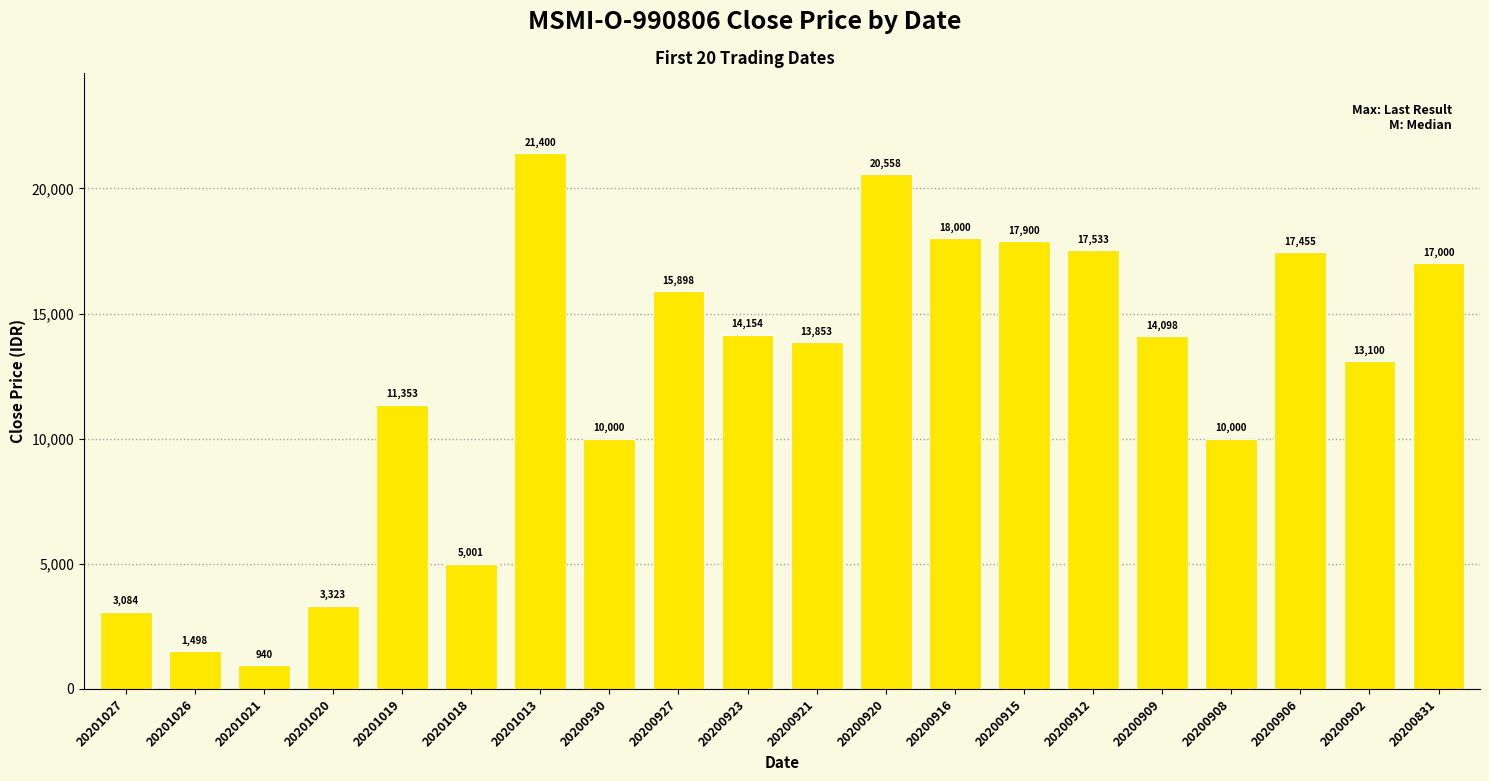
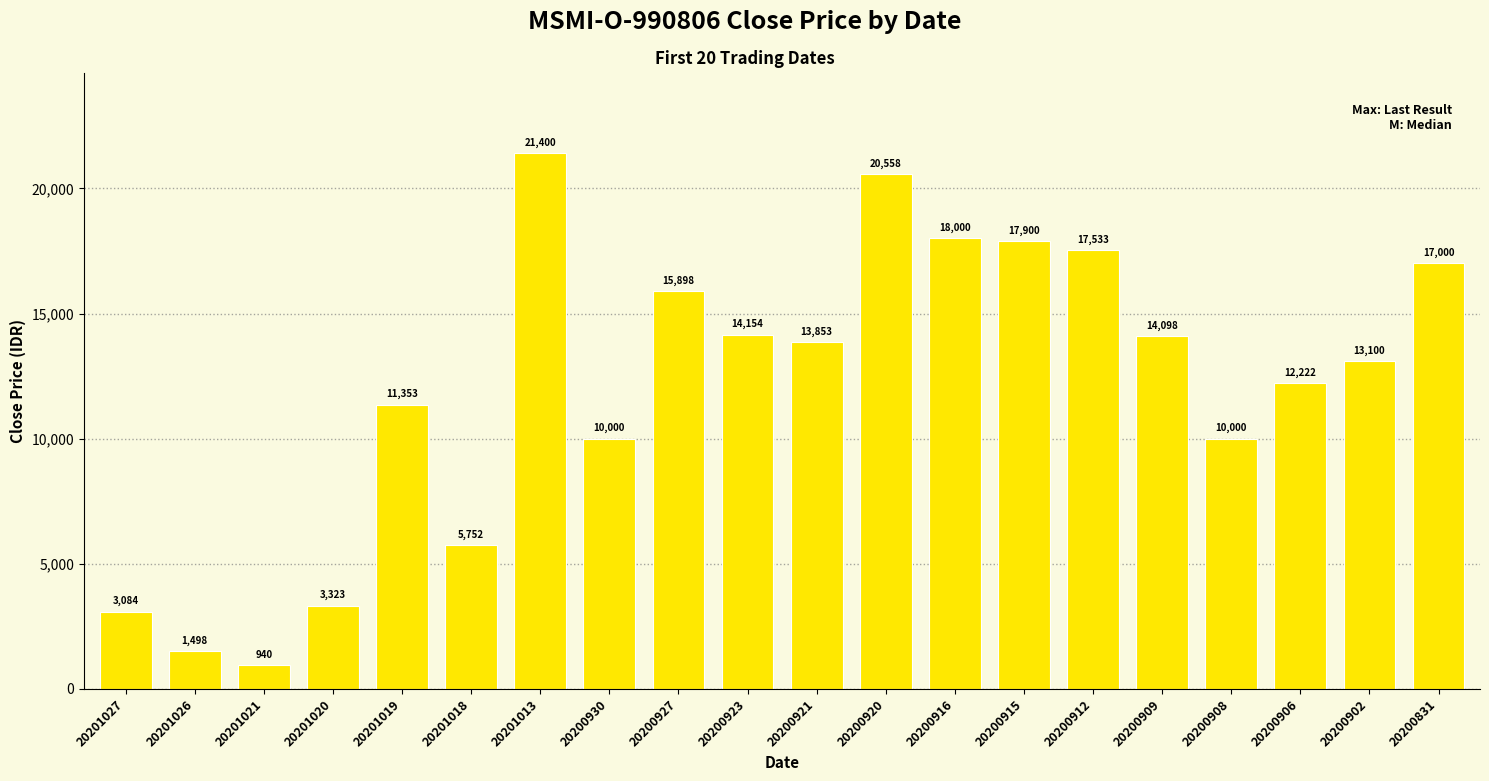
20201018: 5,001 -> 5,752
20200906: 17,455 -> 12,222
